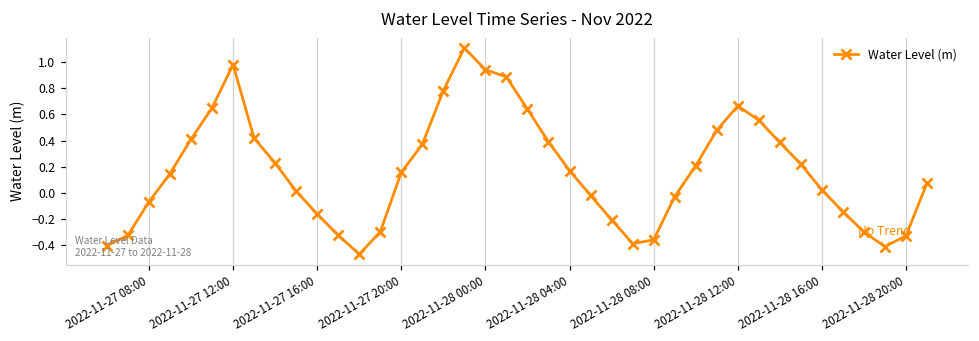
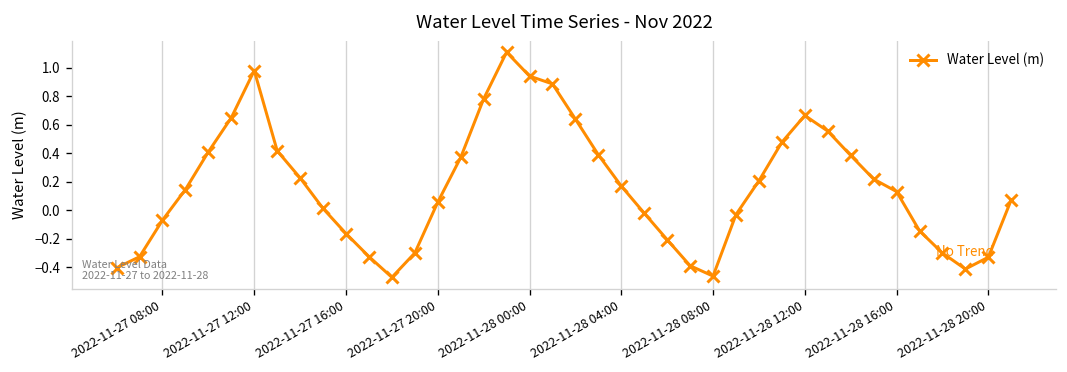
2022-11-27 20:00: 0.16 -> 0.06
2022-11-28 08:00: -0.36 -> -0.46
2022-11-28 16:00: 0.02 -> 0.13
